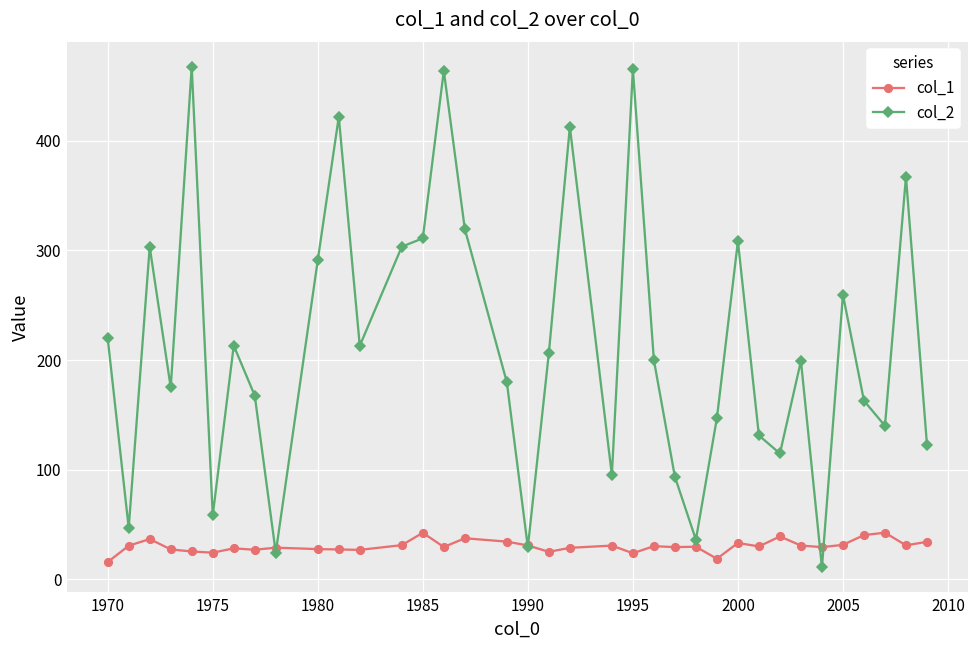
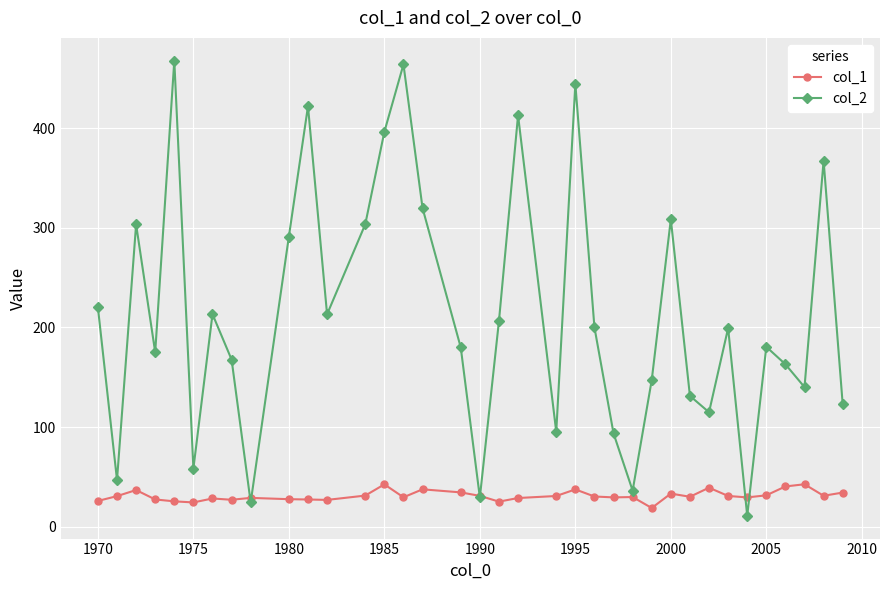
col_1, 1970: 20 -> 30
col_2, 1985: 310 -> 400
col_1, 1995: 20 -> 40
col_2, 1995: 470 -> 440
col_2, 2005: 260 -> 180
